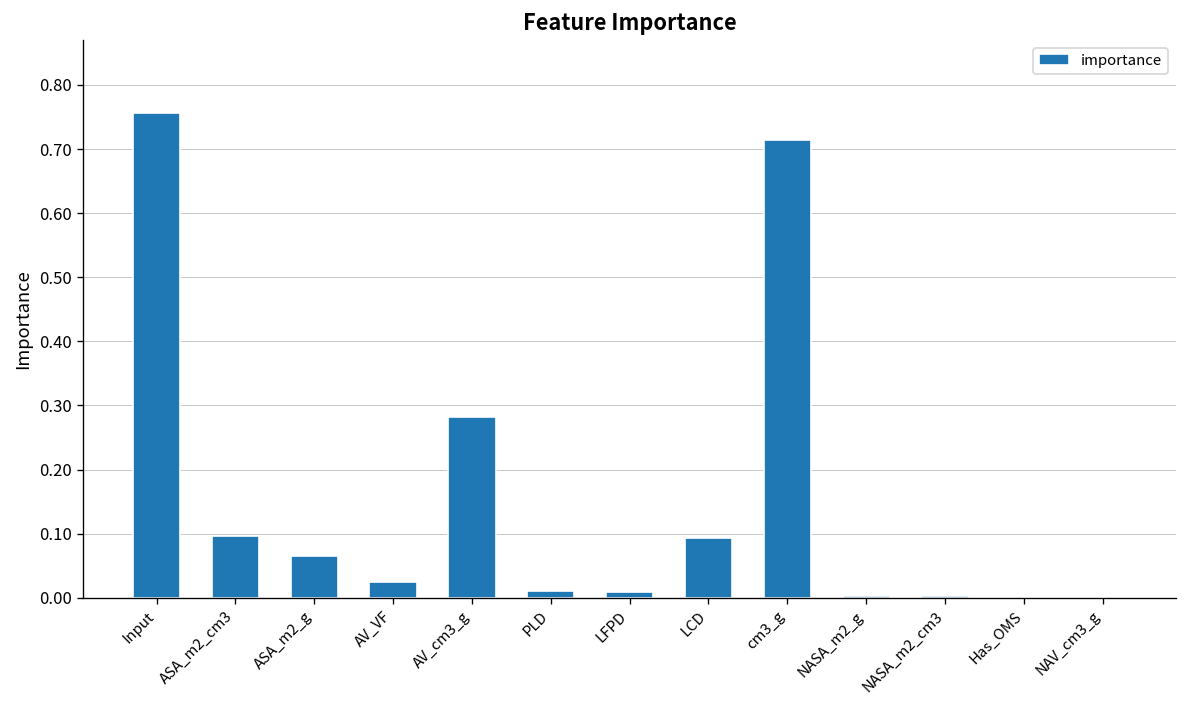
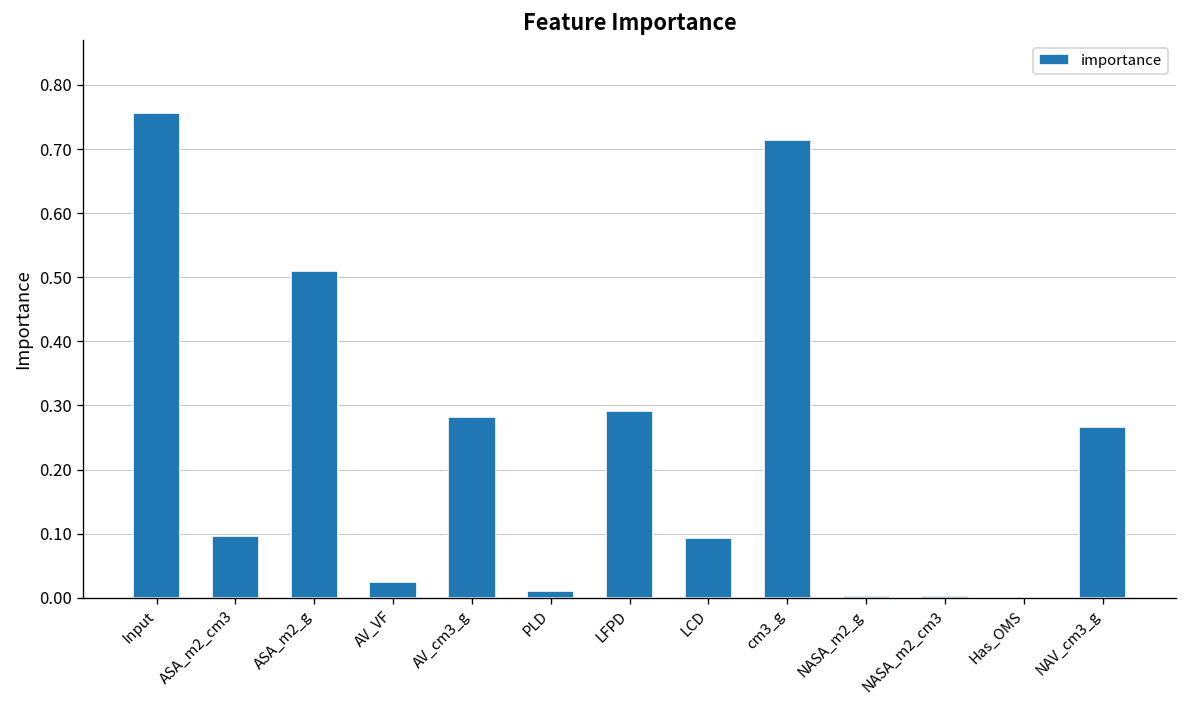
ASA_m2_g: 0.06 -> 0.51
LFPD: 0.01 -> 0.29
NAV_cm3_g: 0.00 -> 0.27
